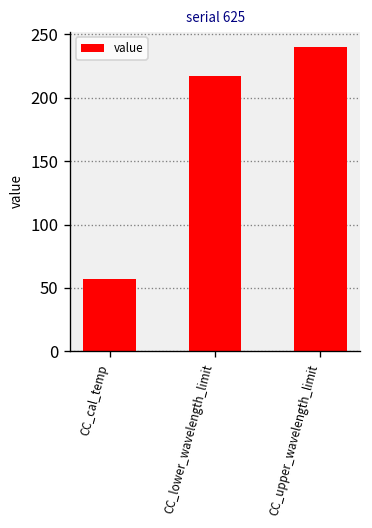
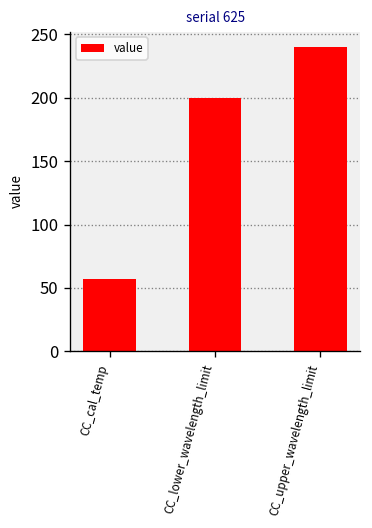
CC_lower_wavelength_limit: 217 -> 200
